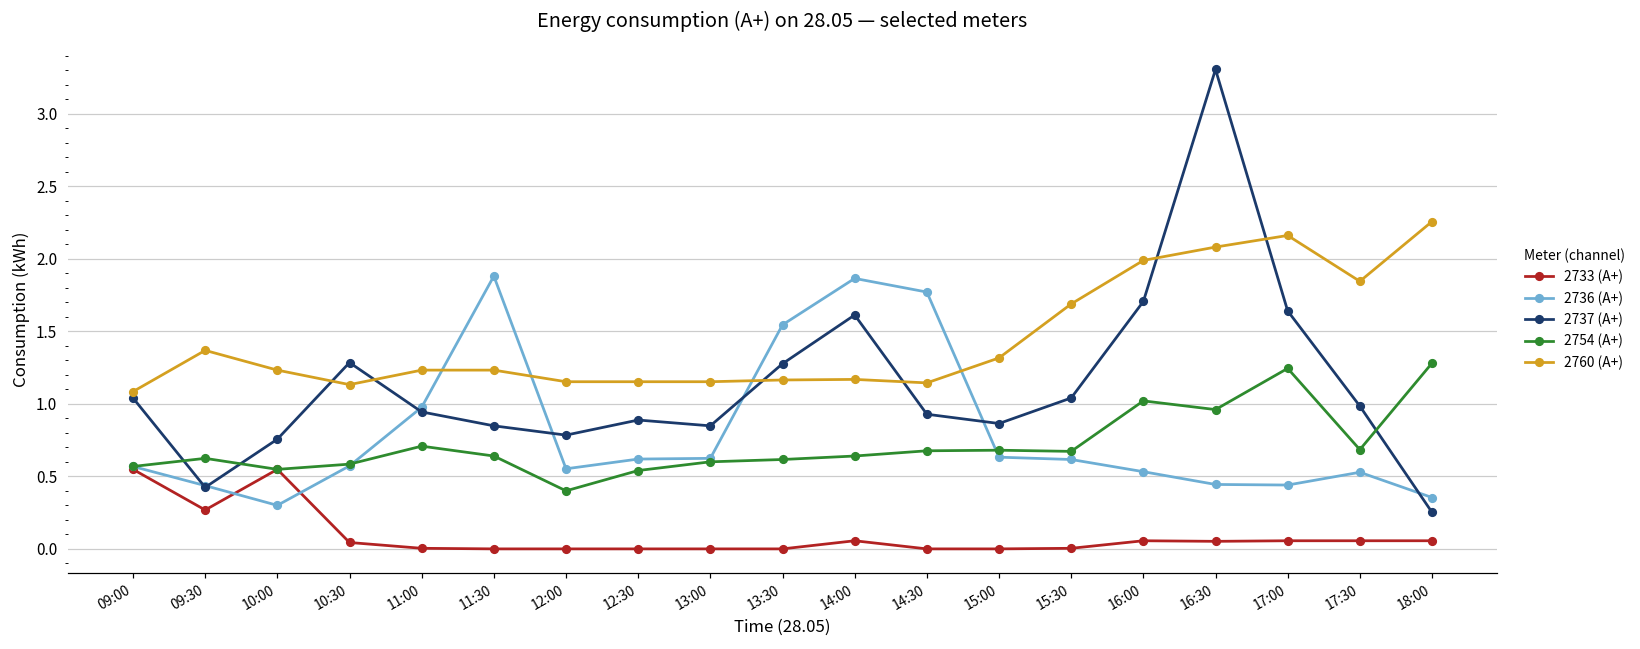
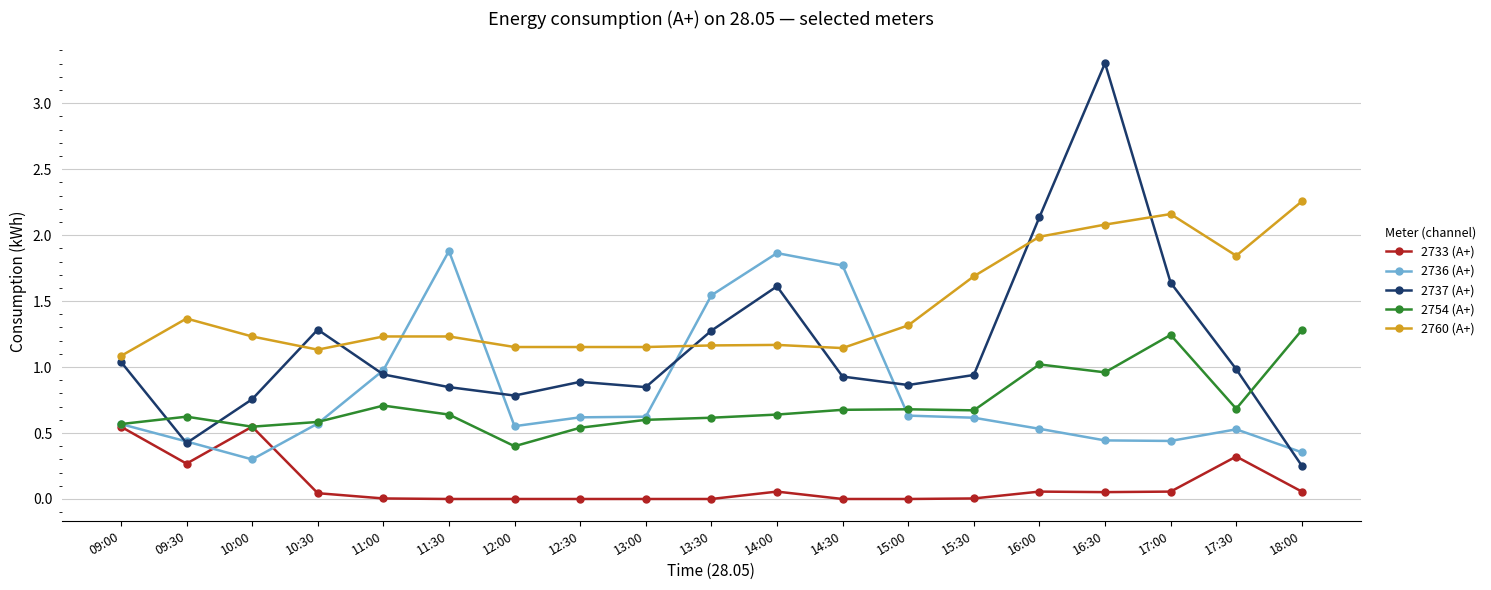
2737 (А+), 15:30: 1.04 -> 0.94
2737 (А+), 16:00: 1.71 -> 2.14
2733 (А+), 17:30: 0.06 -> 0.32
